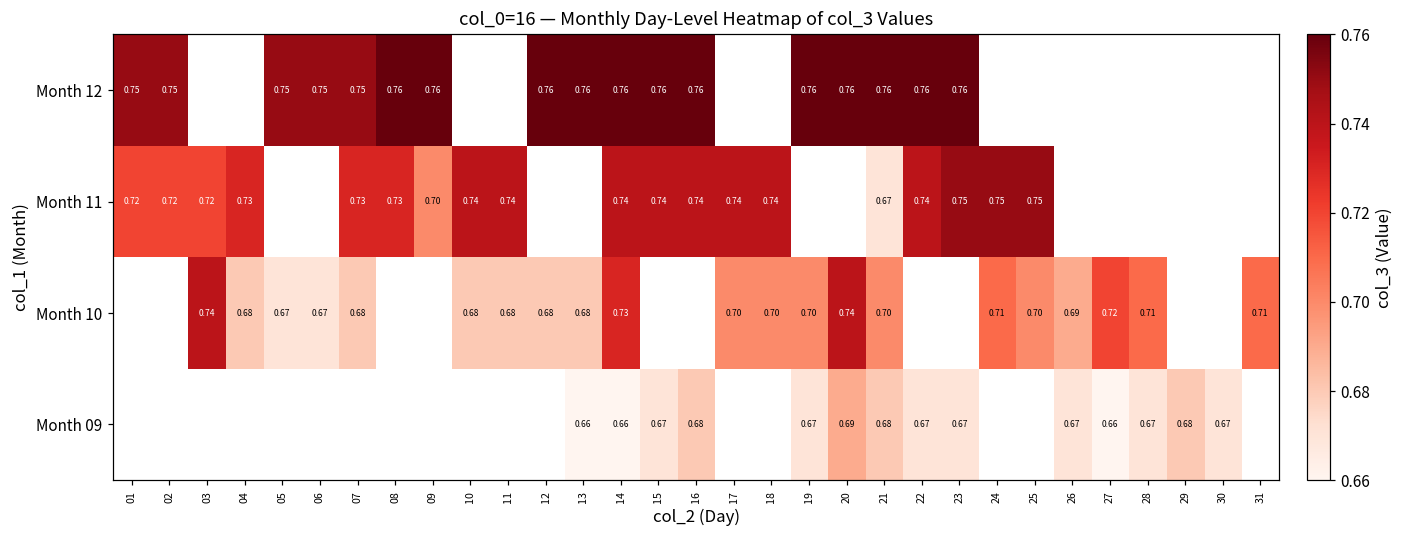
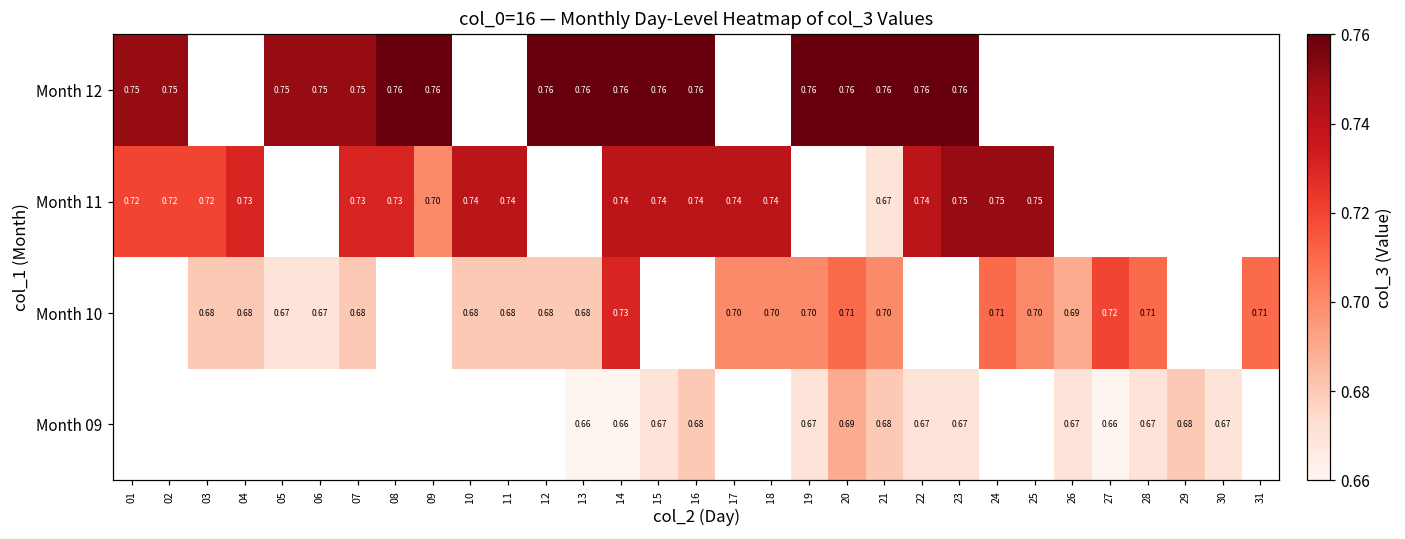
Month 10, 03: 0.74 -> 0.68
Month 10, 20: 0.74 -> 0.71
